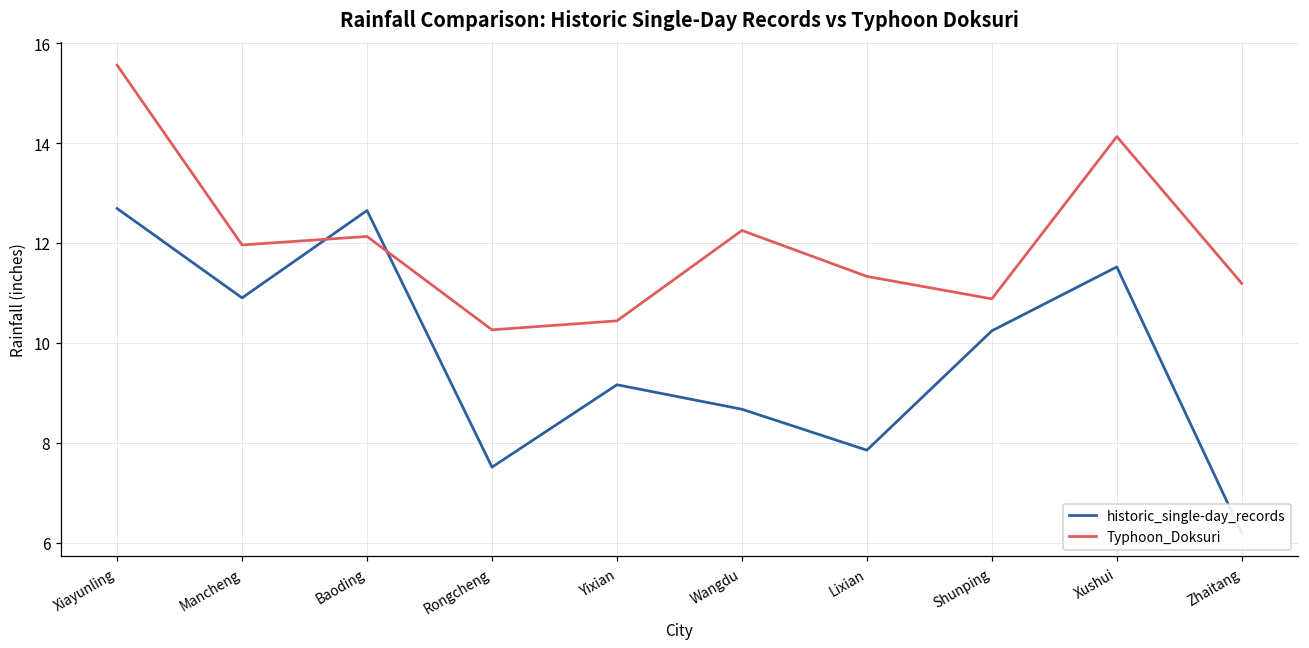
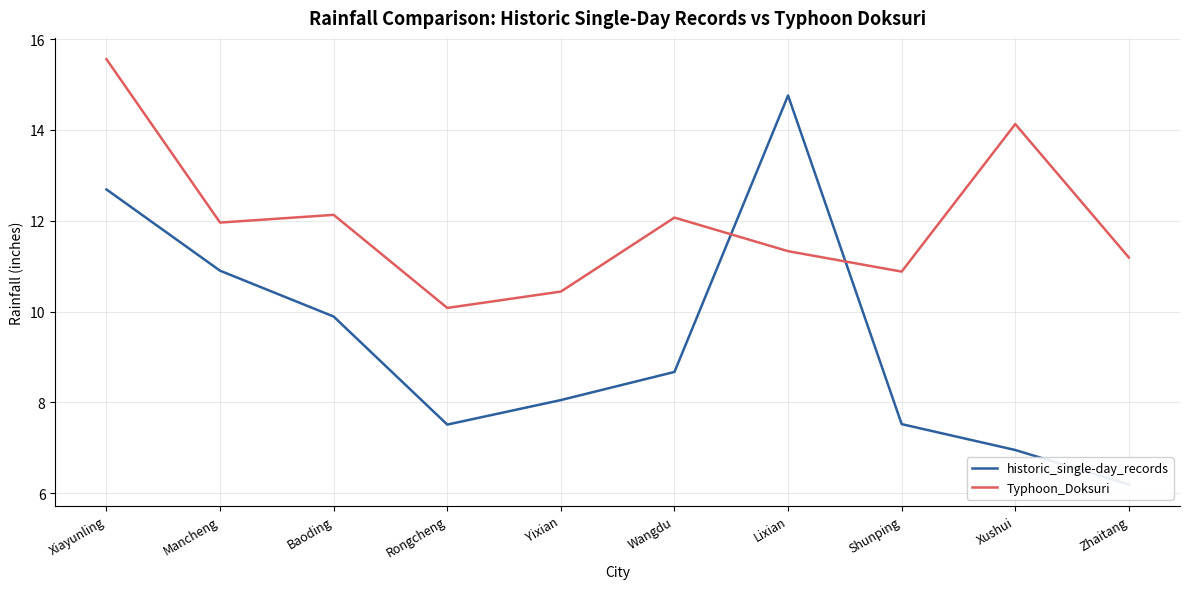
historic_single-day_records, Baoding: 12.7 -> 9.9
Typhoon_Doksuri, Rongcheng: 10.3 -> 10.1
historic_single-day_records, Yixian: 9.2 -> 8.1
Typhoon_Doksuri, Wangdu: 12.3 -> 12.1
historic_single-day_records, Lixian: 7.9 -> 14.8
historic_single-day_records, Shunping: 10.2 -> 7.5
historic_single-day_records, Xushui: 11.5 -> 7.0
